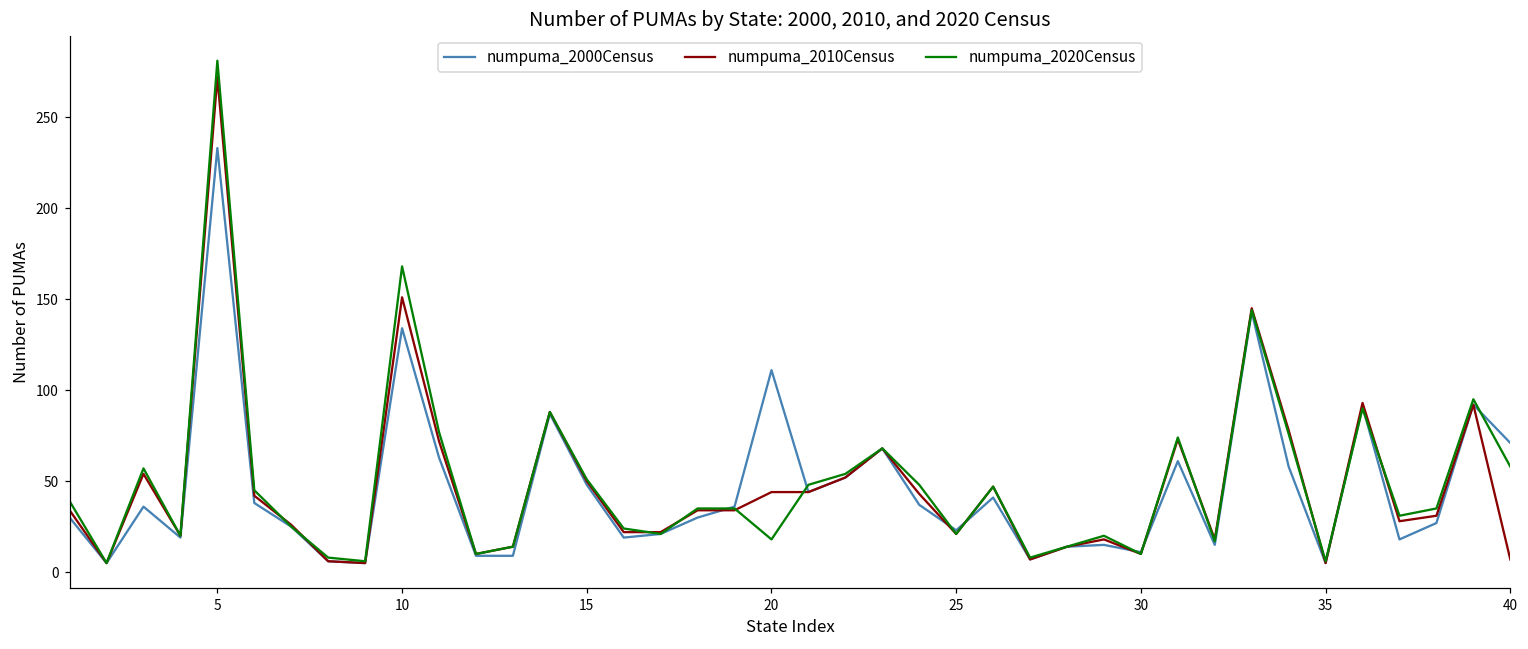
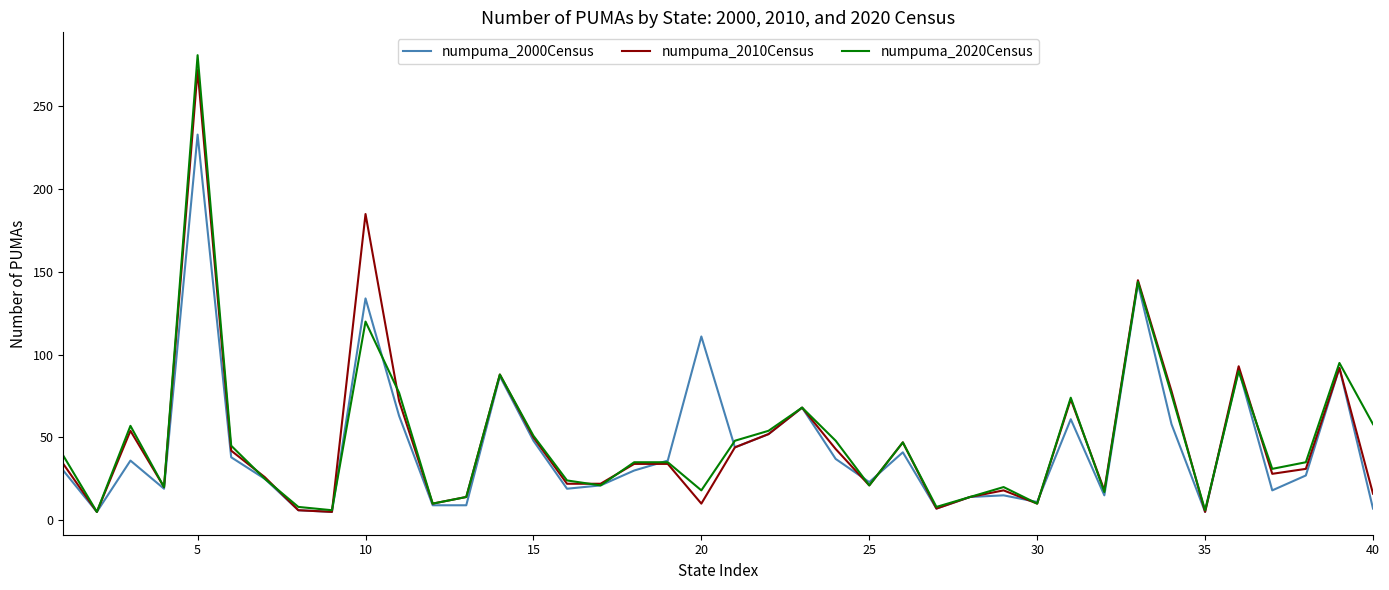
numpuma_2010Census, 10: 151 -> 185
numpuma_2020Census, 10: 168 -> 120
numpuma_2010Census, 20: 44 -> 10
numpuma_2000Census, 40: 71 -> 7
numpuma_2010Census, 40: 7 -> 16
